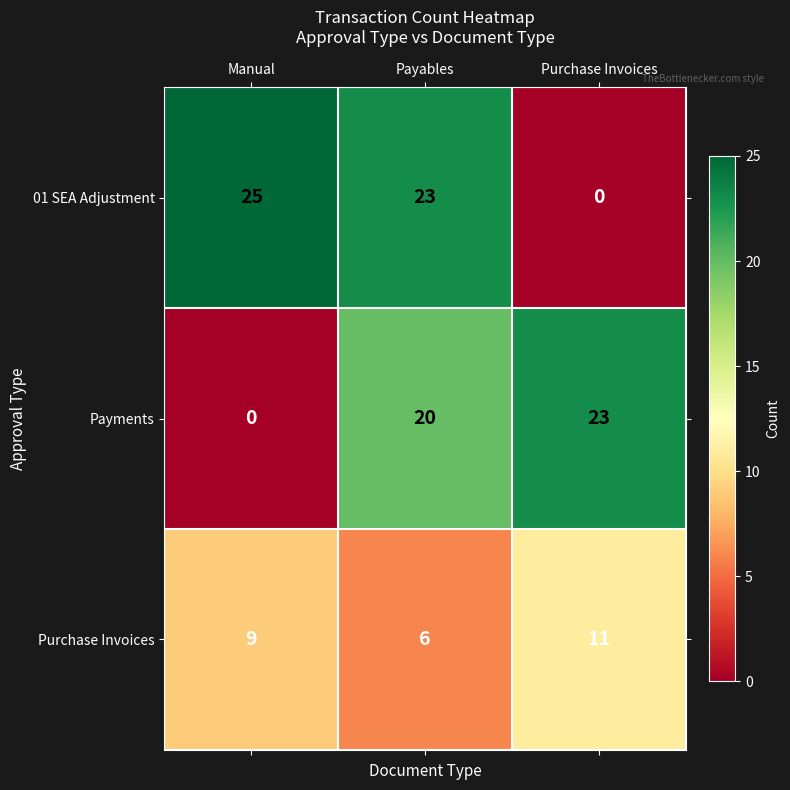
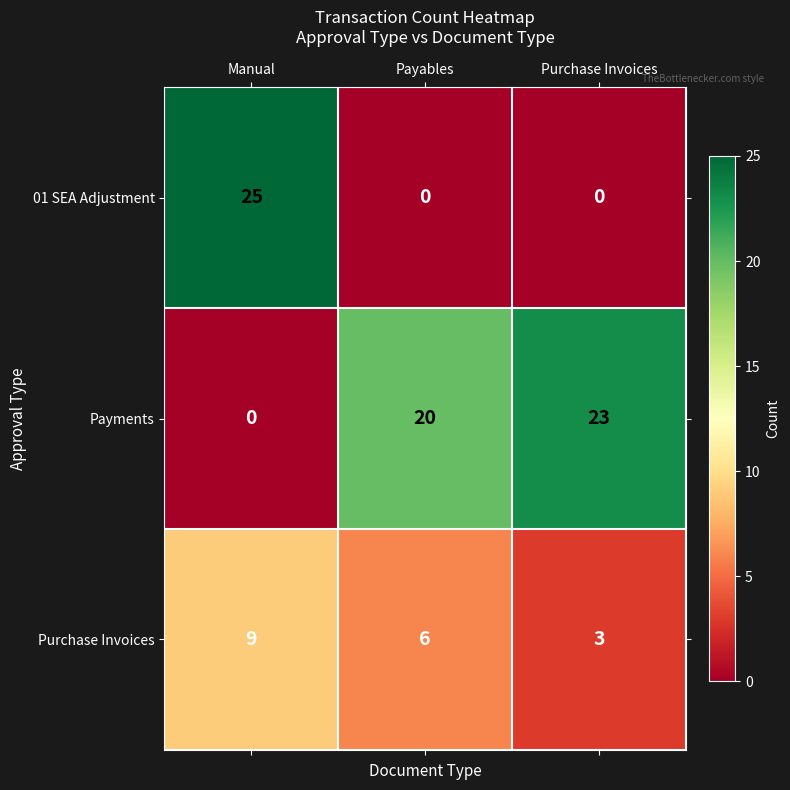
01 SEA Adjustment, Payables: 23 -> 0
Purchase Invoices, Purchase Invoices: 11 -> 3
